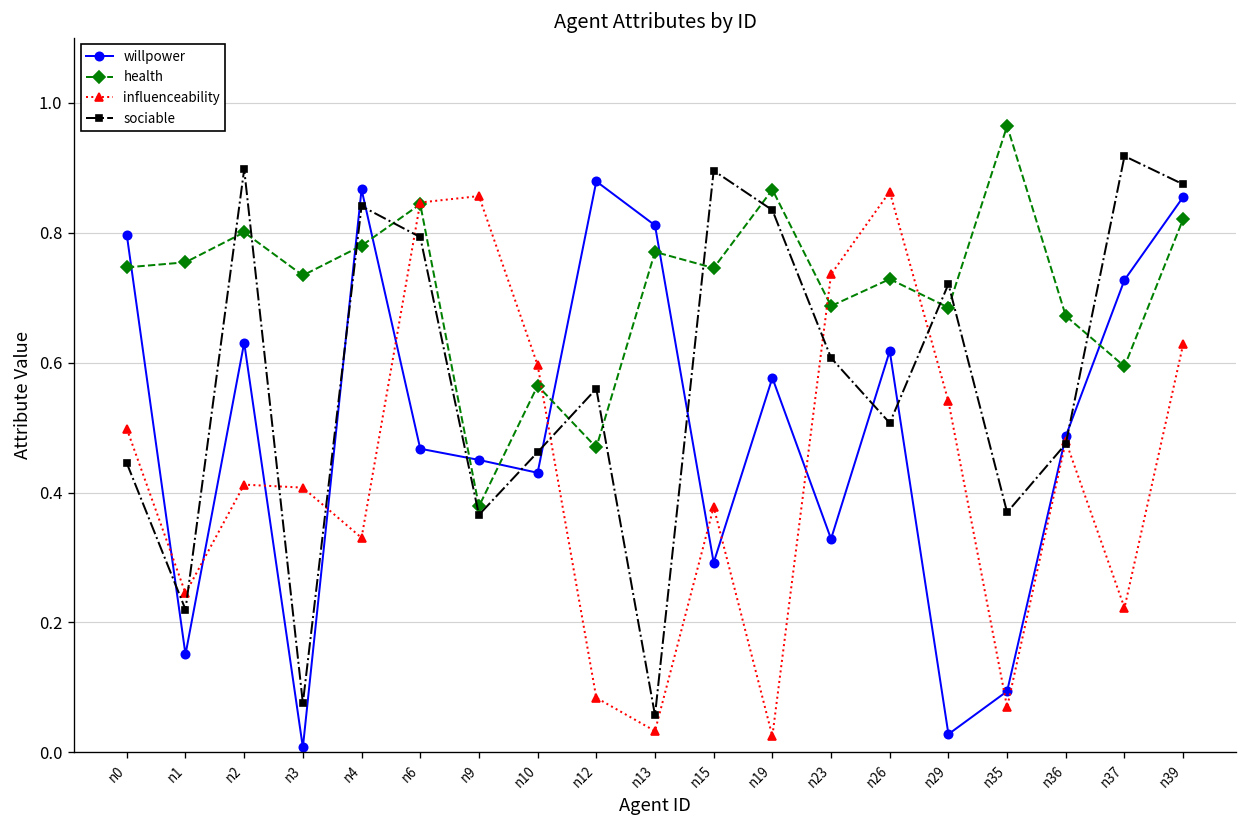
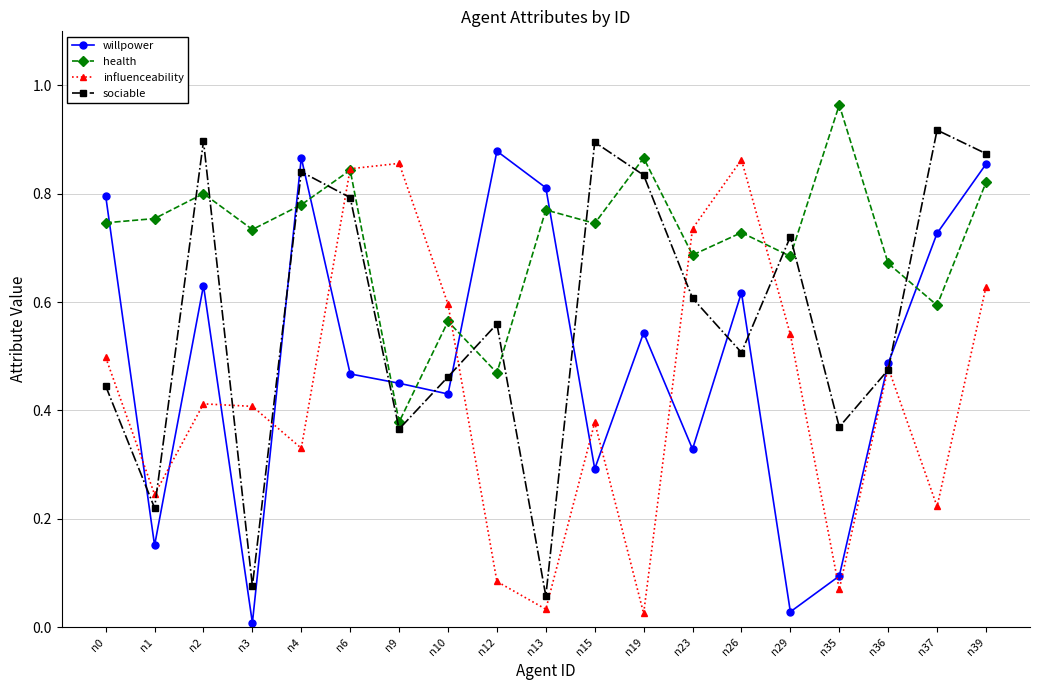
willpower, n19: 0.58 -> 0.54
